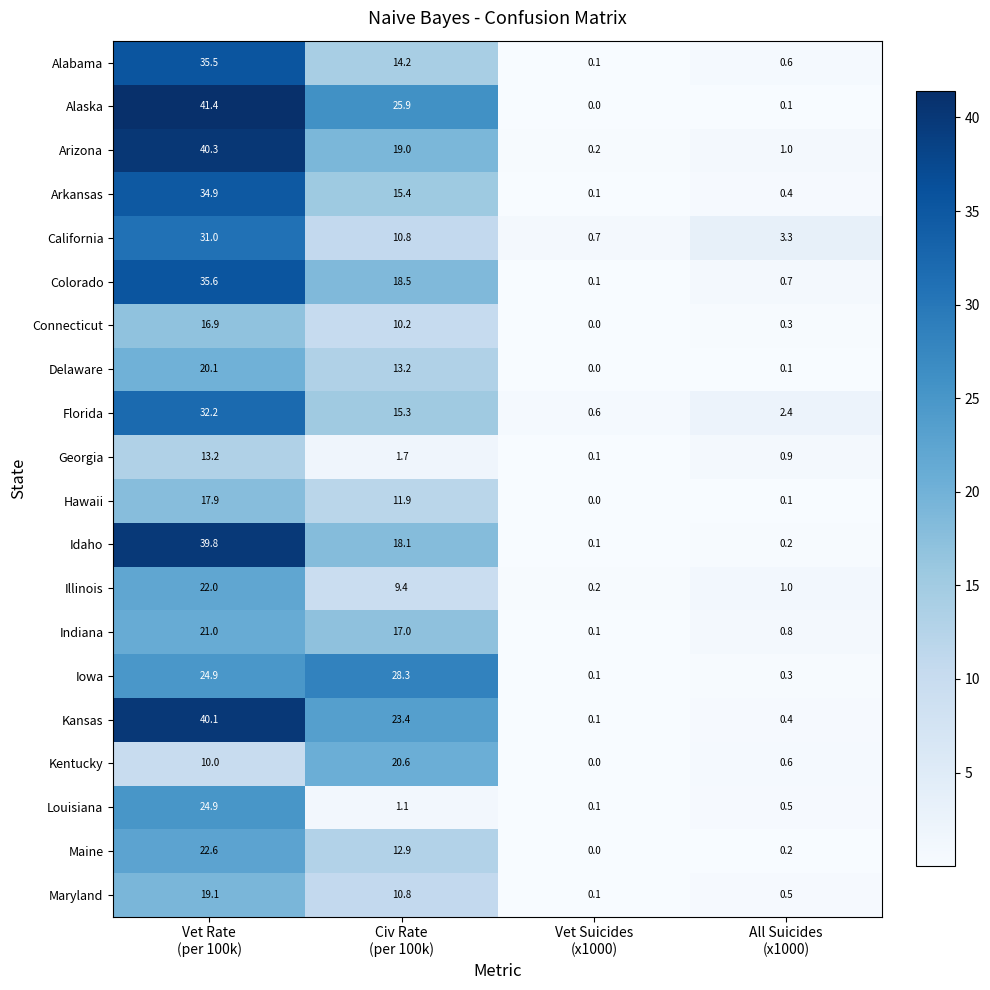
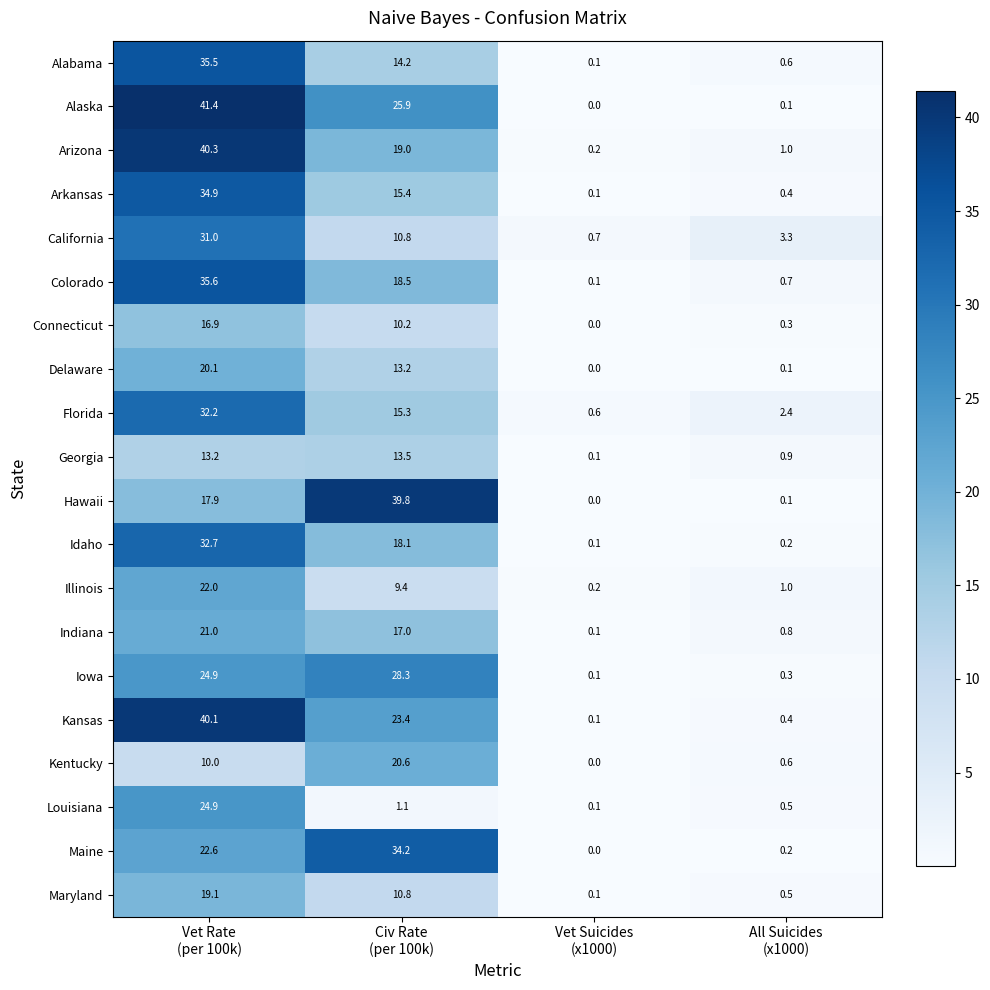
Georgia, Civ Rate (per 100k): 1.7 -> 13.5
Hawaii, Civ Rate (per 100k): 11.9 -> 39.8
Idaho, Vet Rate (per 100k): 39.8 -> 32.7
Maine, Civ Rate (per 100k): 12.9 -> 34.2
